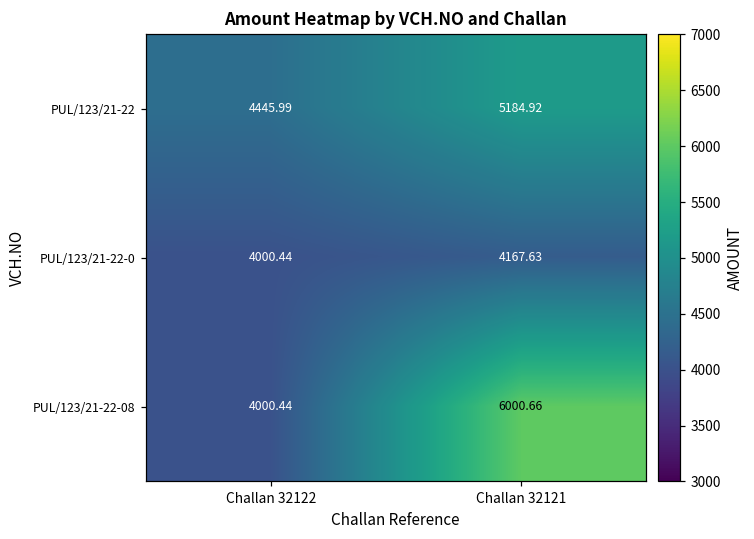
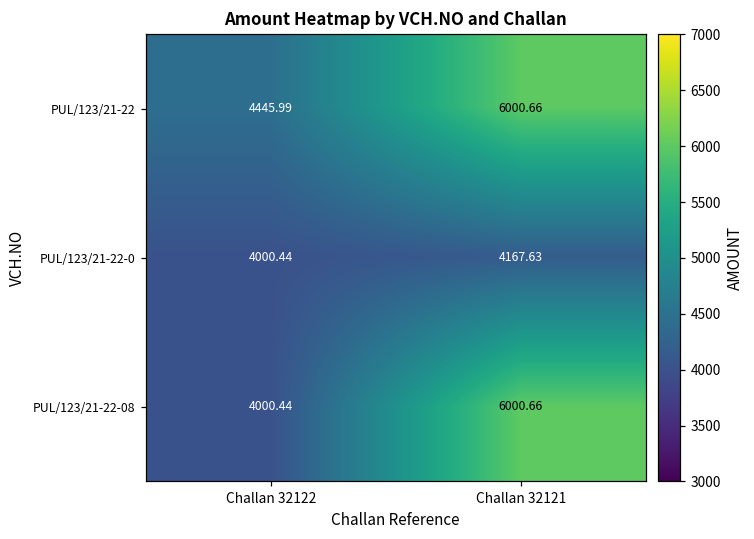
PUL/123/21-22, Challan 32121: 5184.92 -> 6000.66
